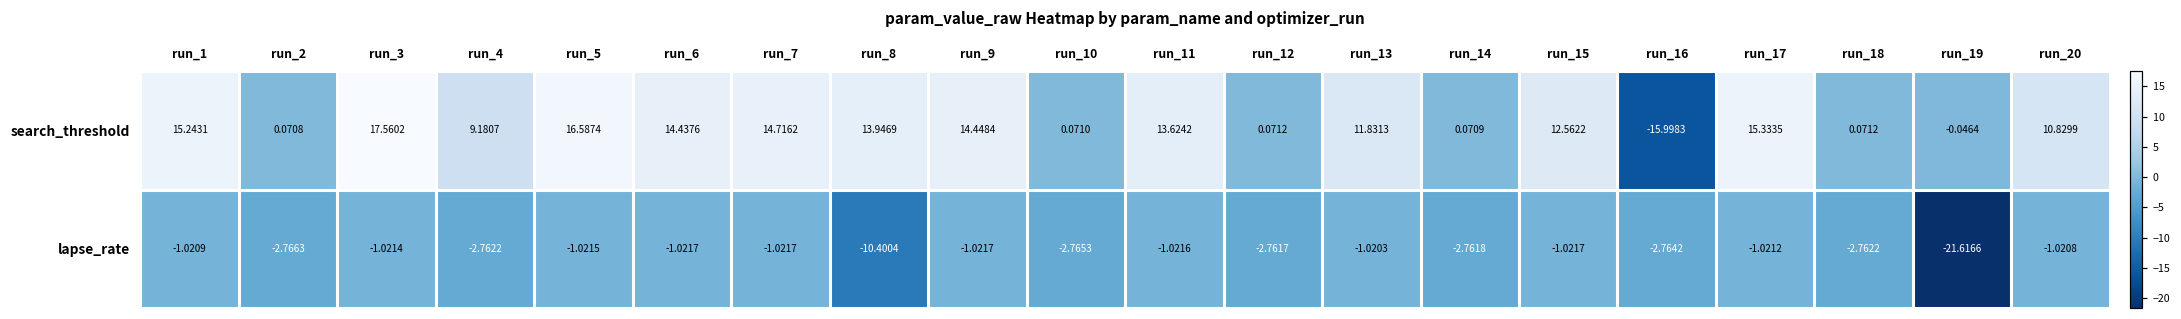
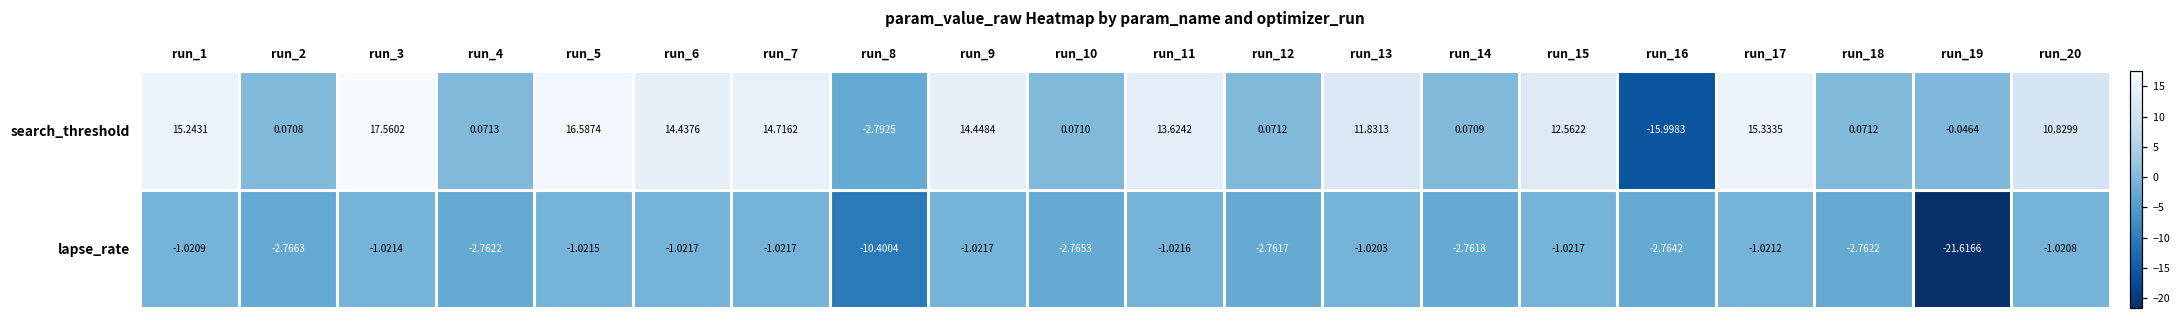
search_threshold, run_4: 9.1807 -> 0.0713
search_threshold, run_8: 13.9469 -> -2.7925
